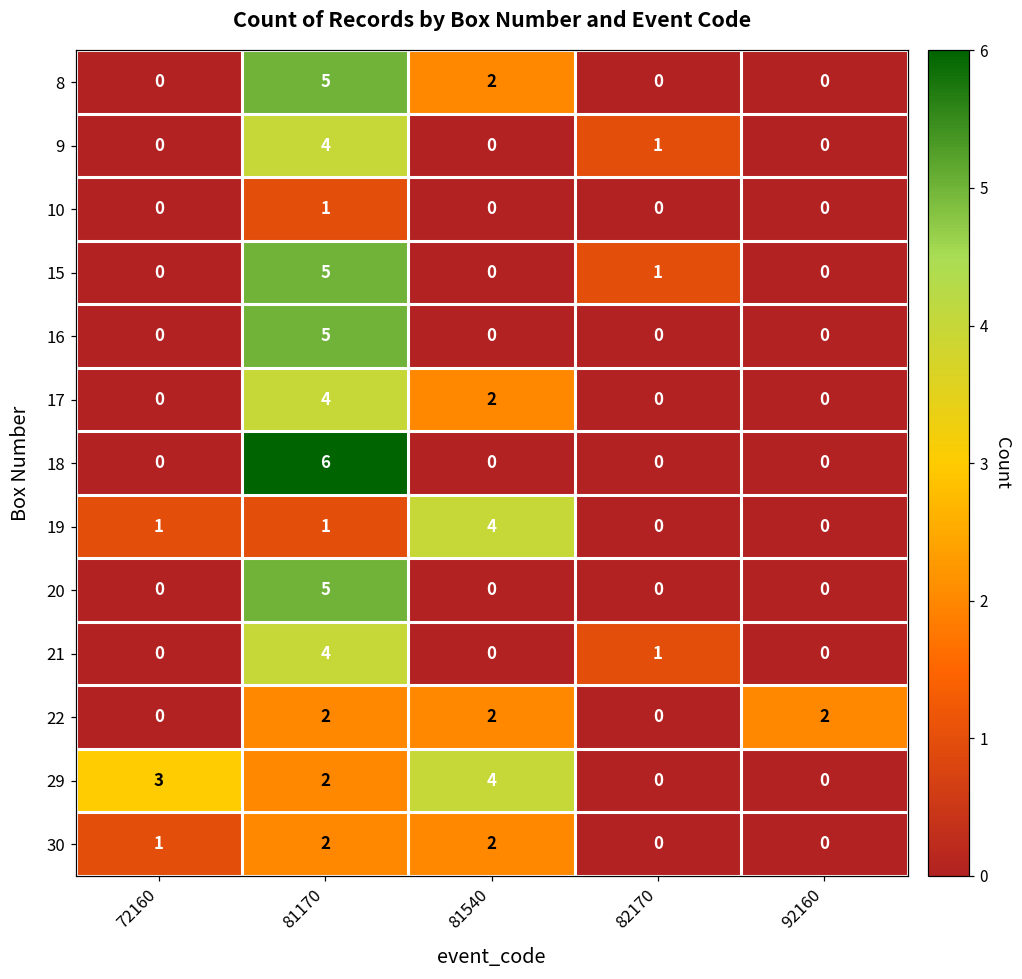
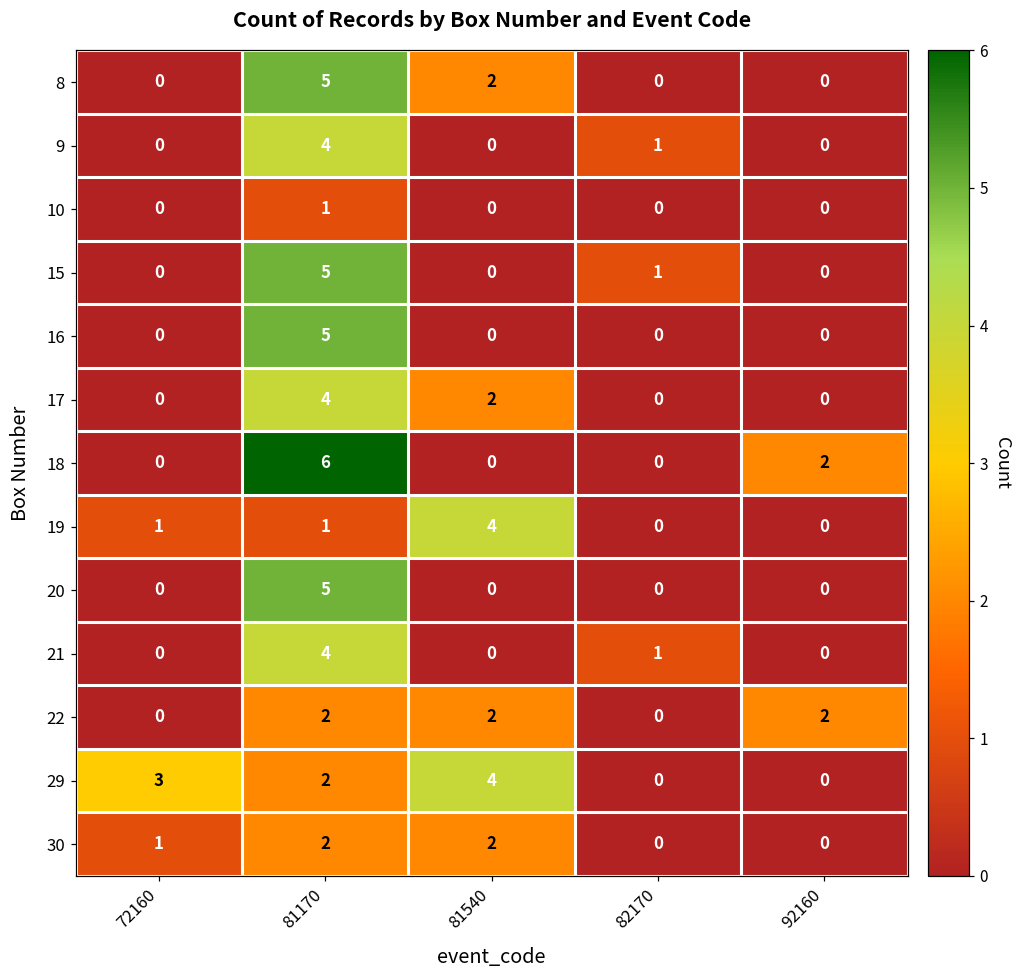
18, 92160: 0 -> 2
